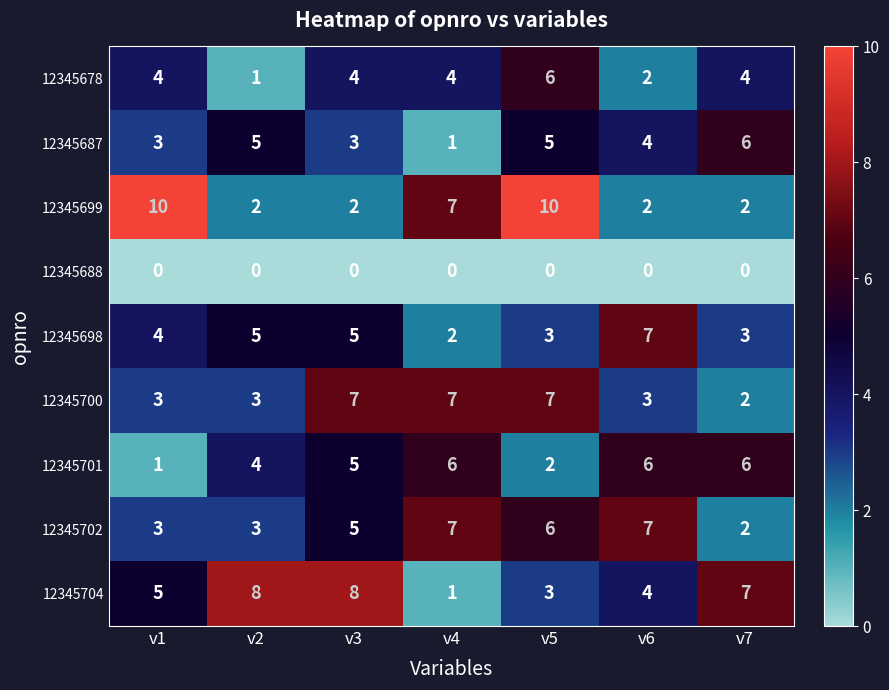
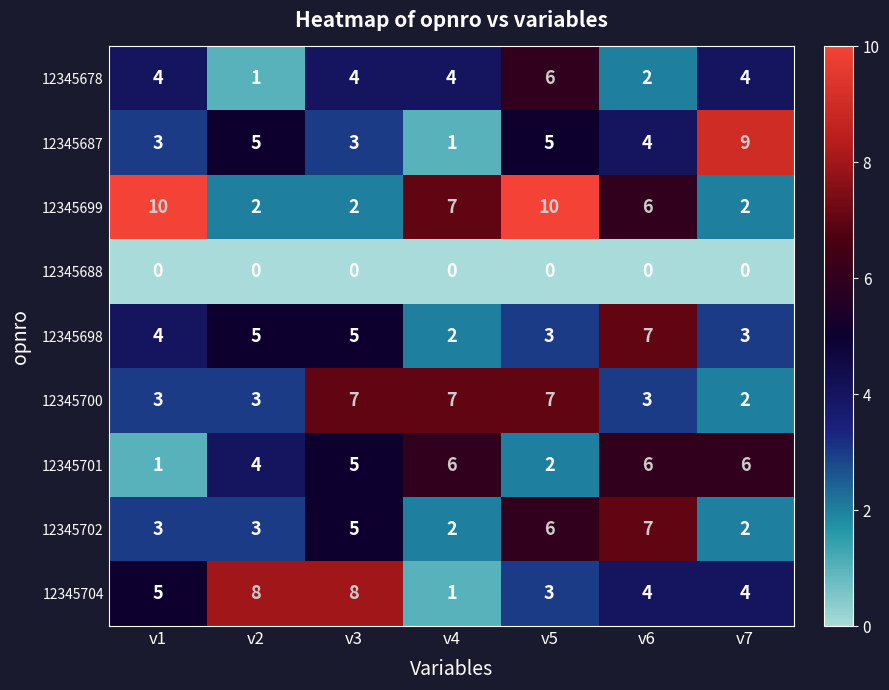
12345687, v7: 6 -> 9
12345699, v6: 2 -> 6
12345702, v4: 7 -> 2
12345704, v7: 7 -> 4
